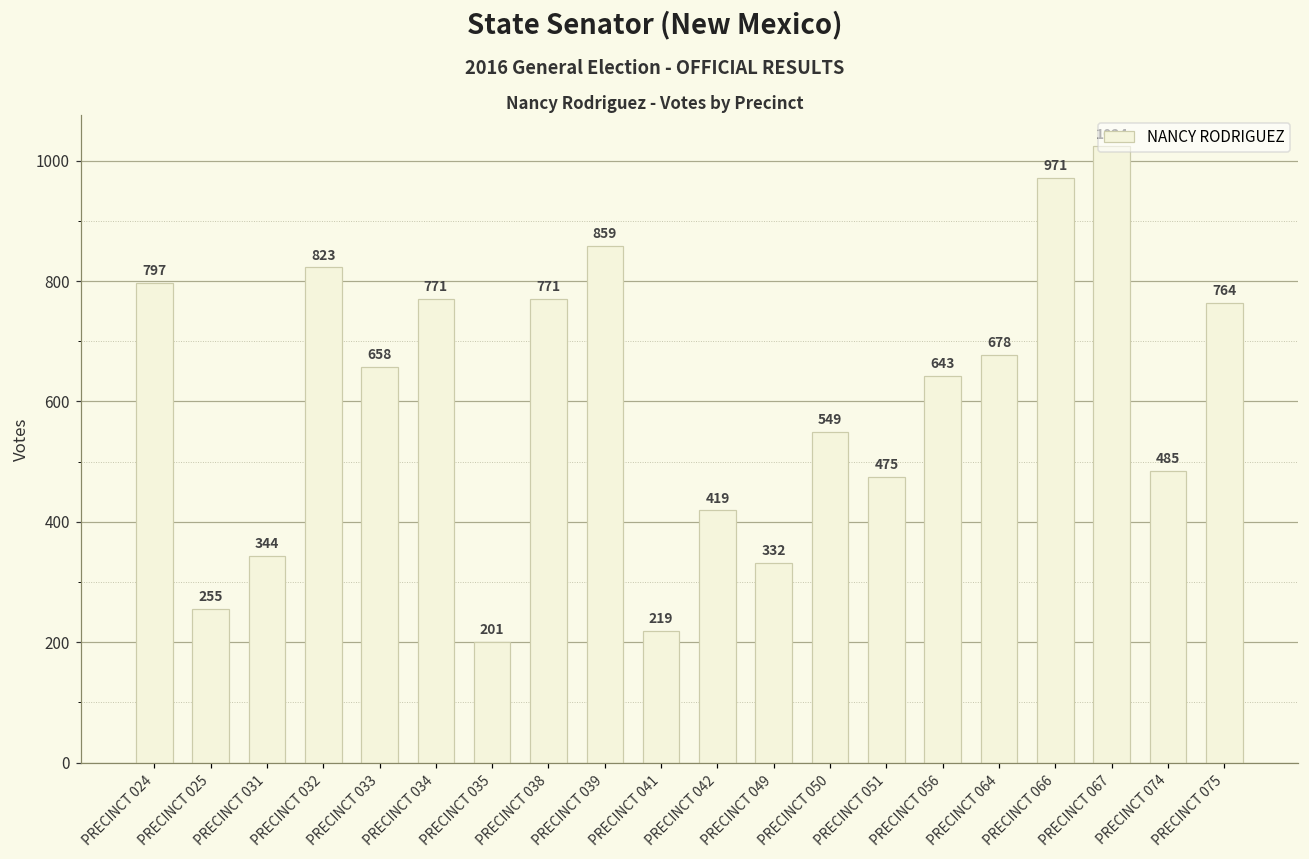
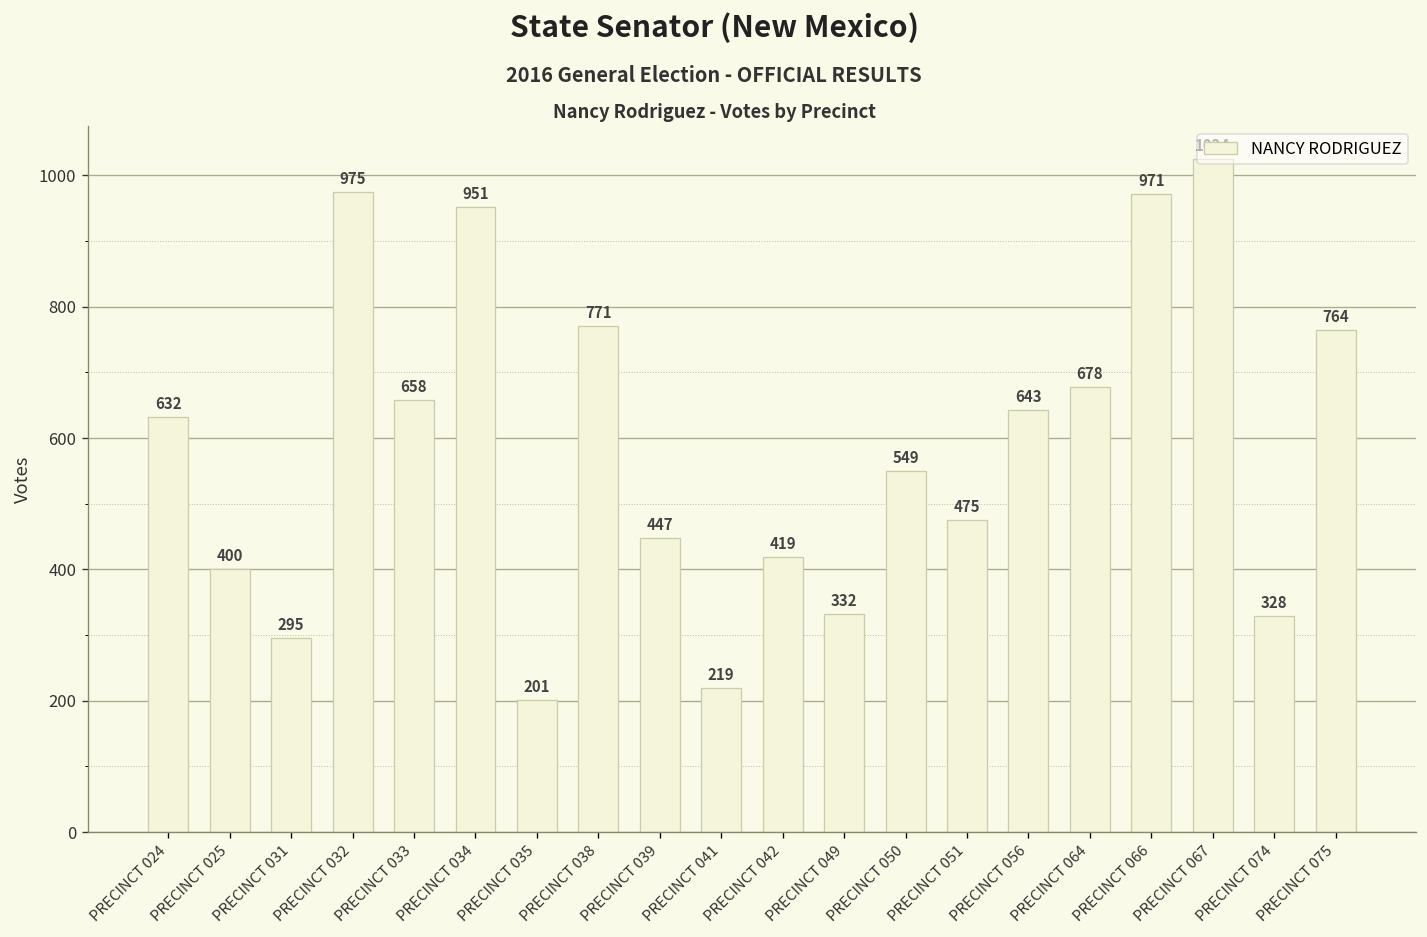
PRECINCT 024: 797 -> 632
PRECINCT 025: 255 -> 400
PRECINCT 031: 344 -> 295
PRECINCT 032: 823 -> 975
PRECINCT 034: 771 -> 951
PRECINCT 039: 859 -> 447
PRECINCT 074: 485 -> 328
